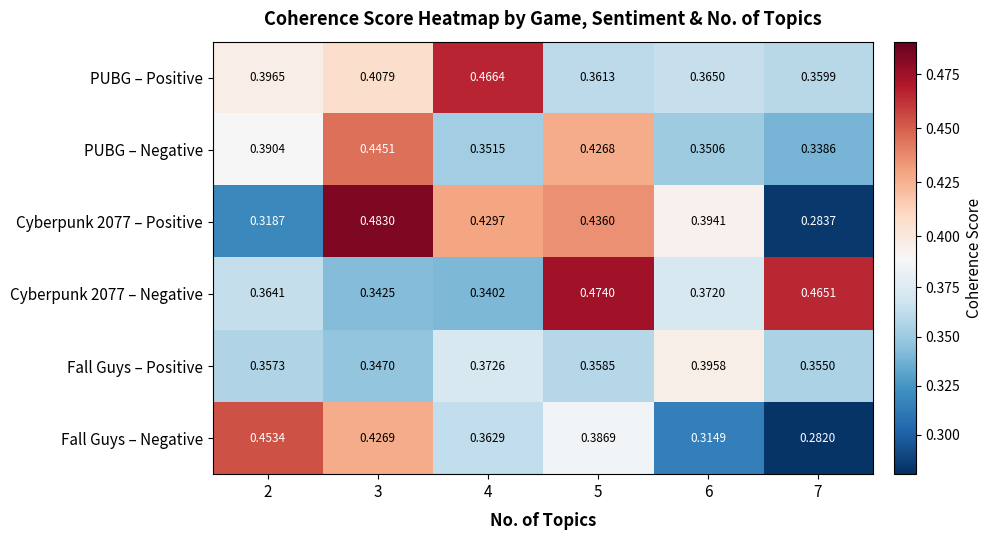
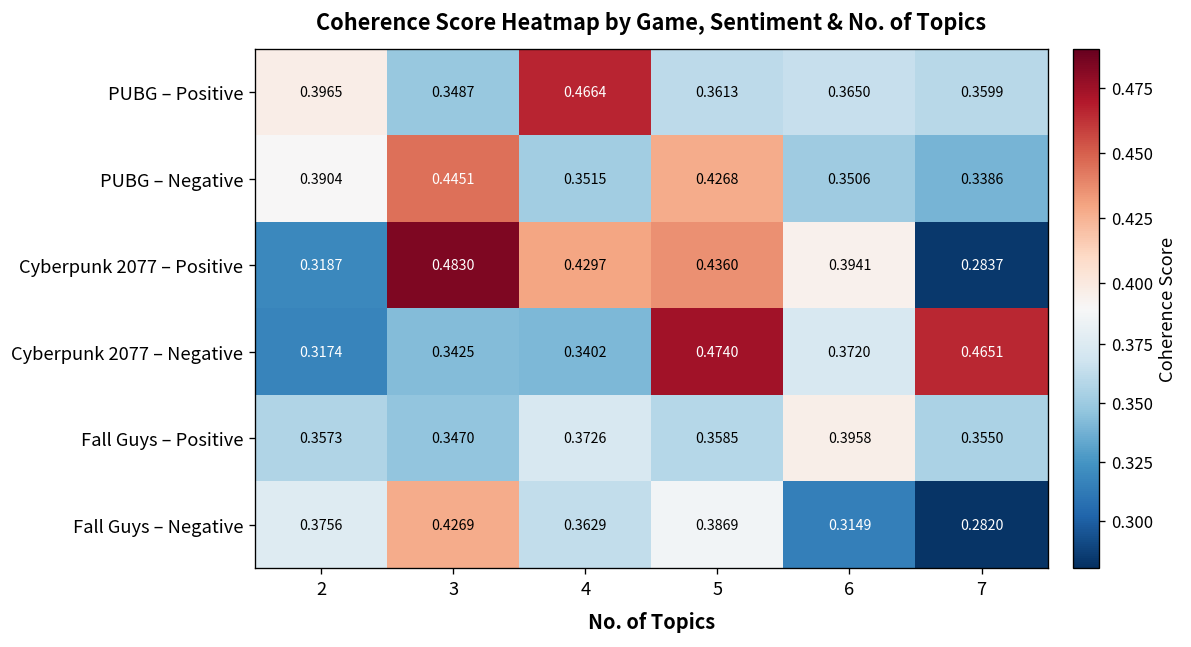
PUBG – Positive, 3: 0.4079 -> 0.3487
Cyberpunk 2077 – Negative, 2: 0.3641 -> 0.3174
Fall Guys – Negative, 2: 0.4534 -> 0.3756
